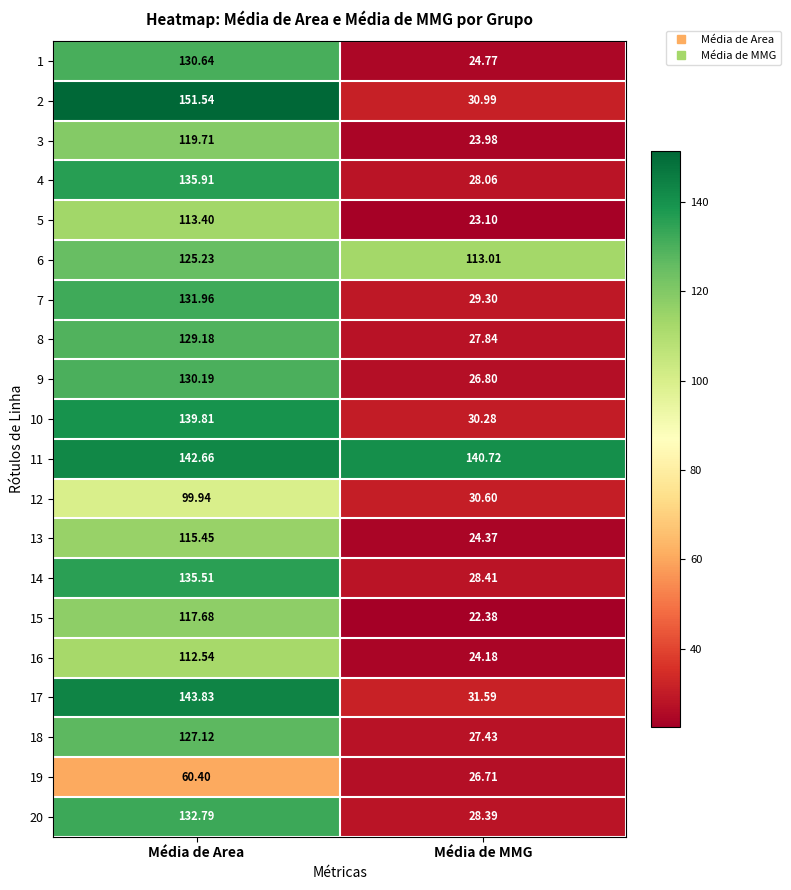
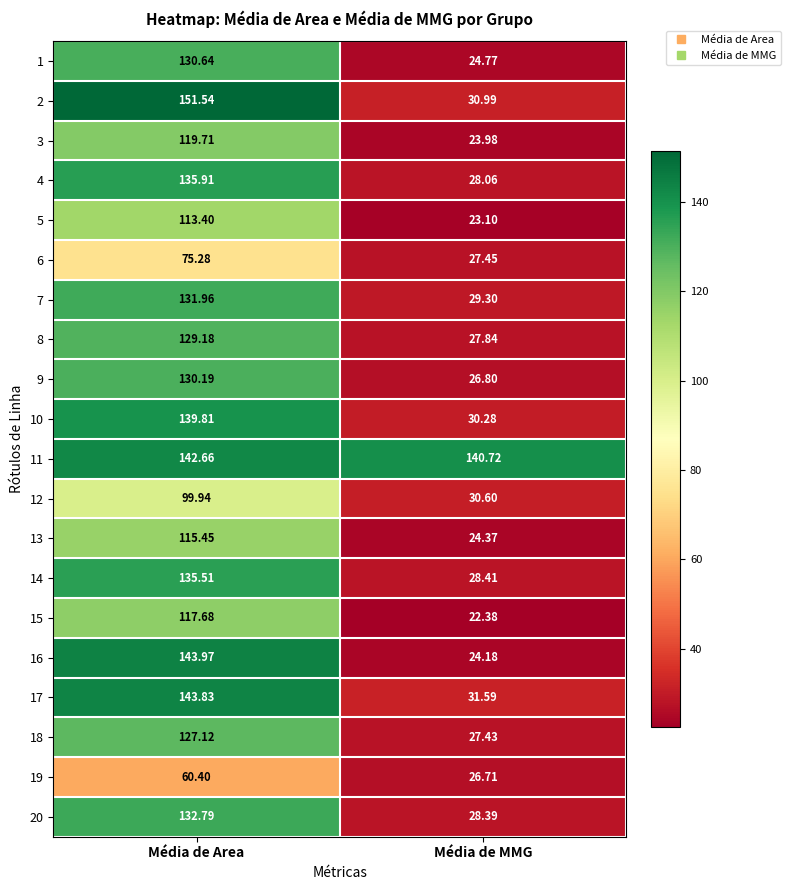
6, Média de Area: 125.23 -> 75.28
6, Média de MMG: 113.01 -> 27.45
16, Média de Area: 112.54 -> 143.97
